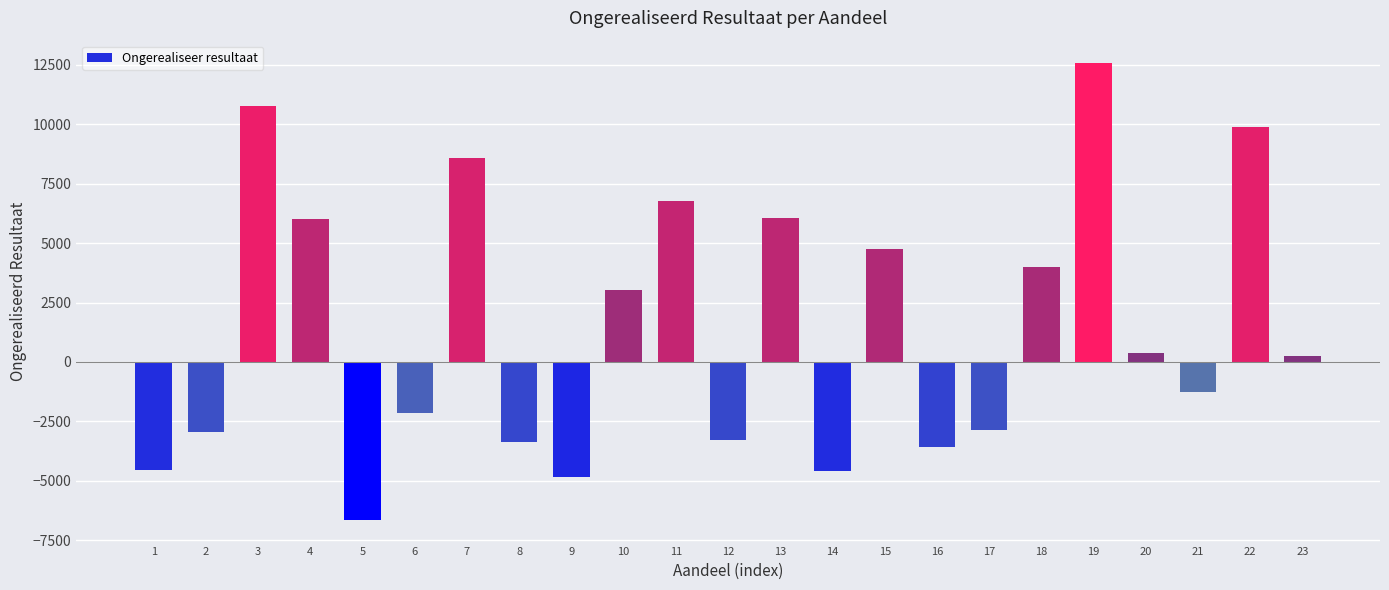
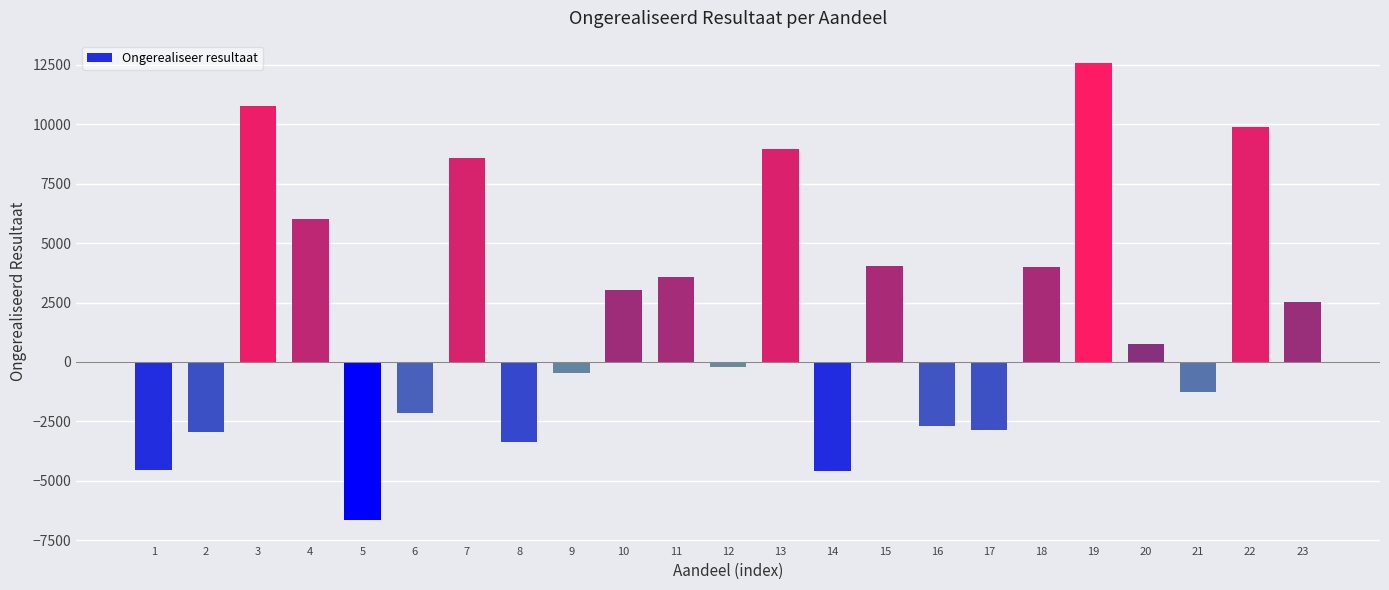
9: -4900 -> -500
11: 6800 -> 3600
12: -3300 -> -200
13: 6000 -> 9000
15: 4800 -> 4100
16: -3600 -> -2700
20: 400 -> 700
23: 300 -> 2500
